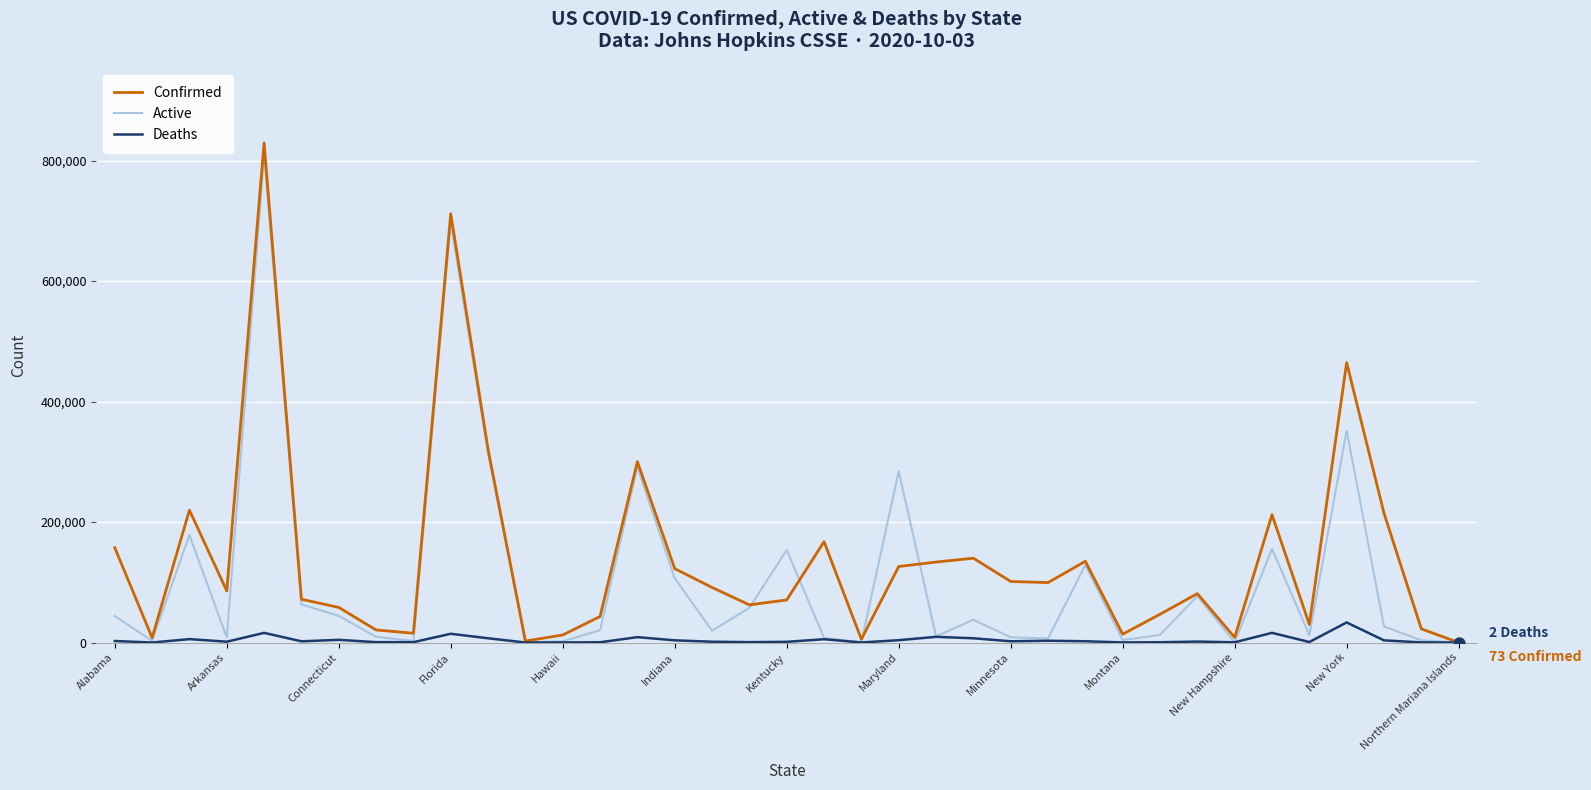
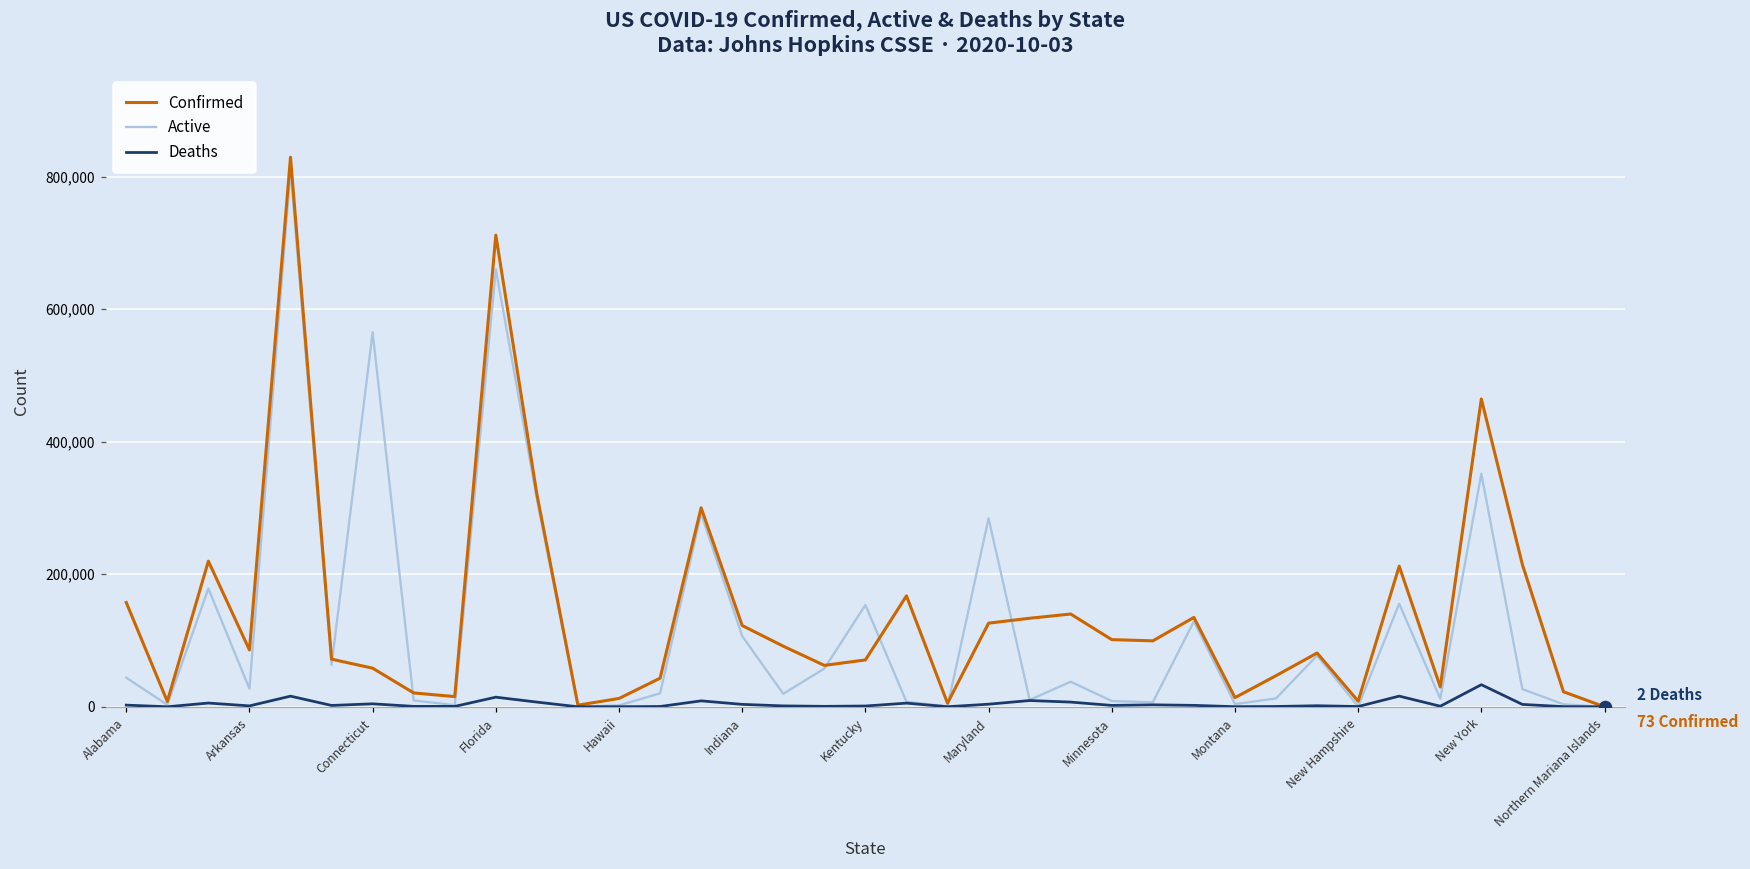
Active, Arkansas: 10,000 -> 30,000
Active, Connecticut: 40,000 -> 570,000
Active, Florida: 700,000 -> 660,000
